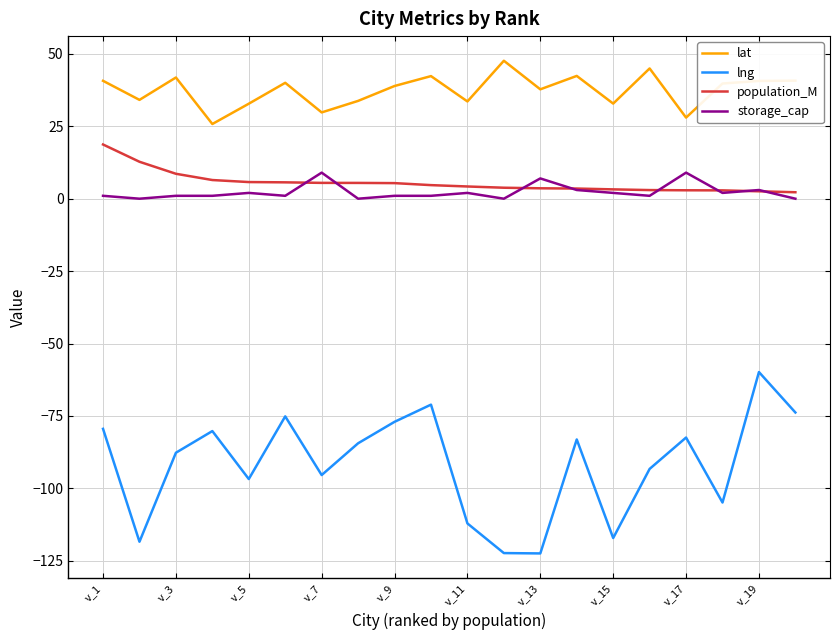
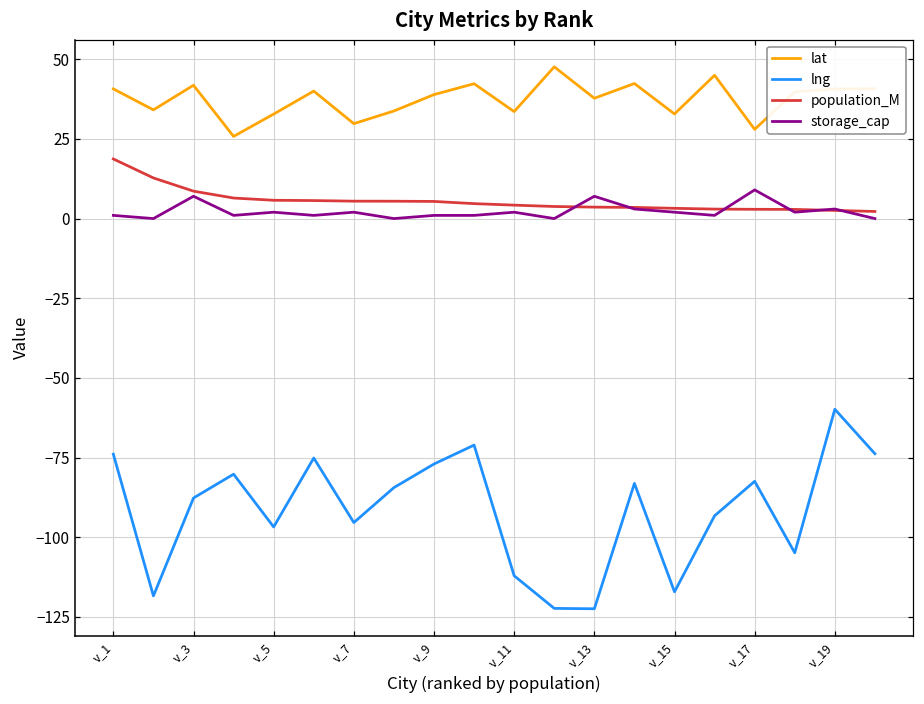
lng, v_1: -79 -> -74
storage_cap, v_3: 1 -> 7
storage_cap, v_7: 9 -> 2
